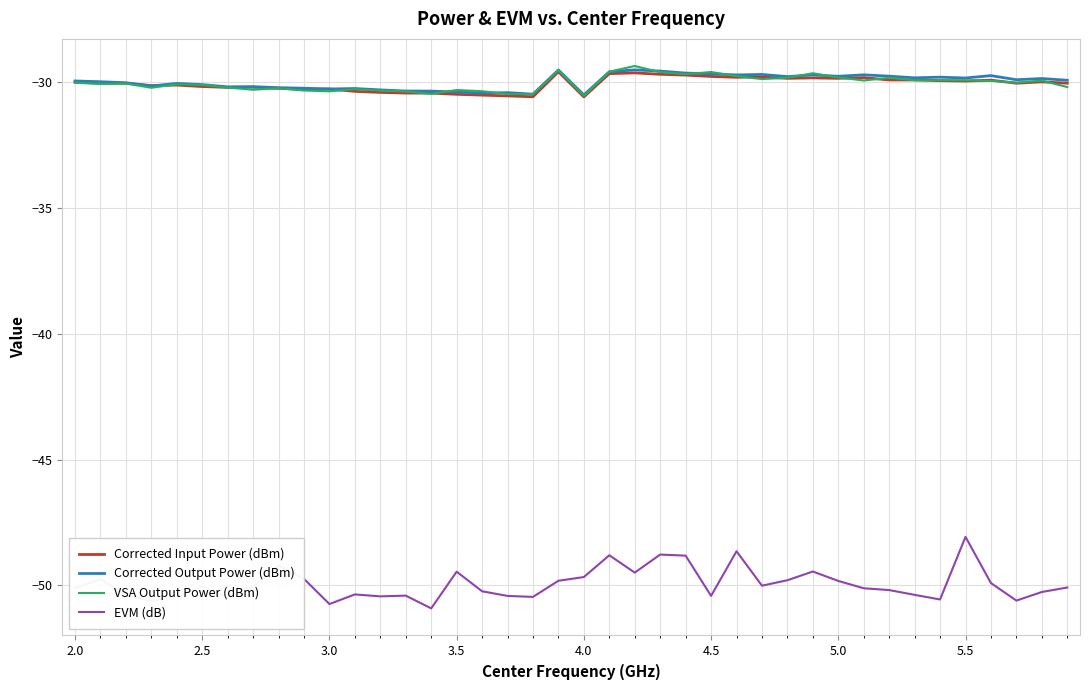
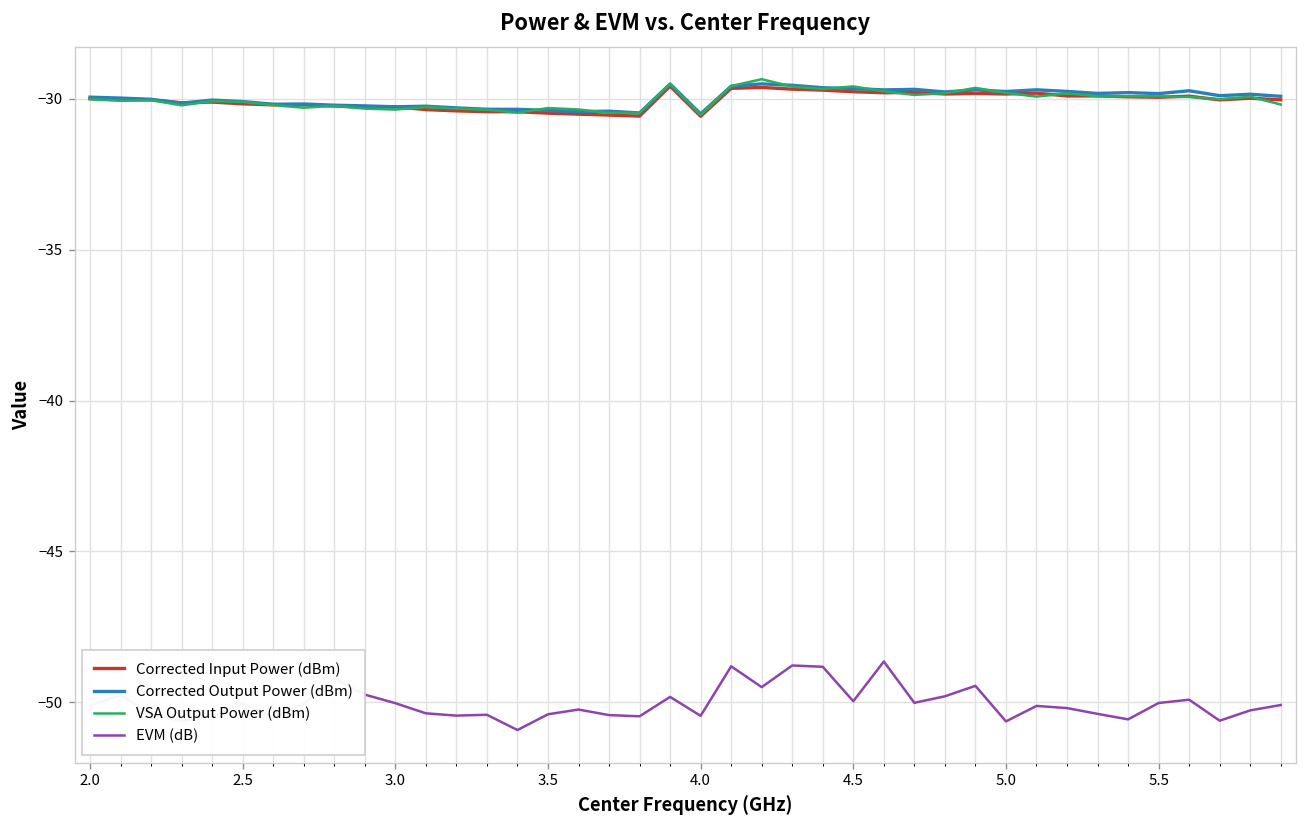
EVM (dB), 3.0: -50.7 -> -50.0
EVM (dB), 3.5: -49.5 -> -50.4
EVM (dB), 4.0: -49.7 -> -50.4
EVM (dB), 4.5: -50.4 -> -50.0
EVM (dB), 5.0: -49.8 -> -50.6
EVM (dB), 5.5: -48.1 -> -50.0
